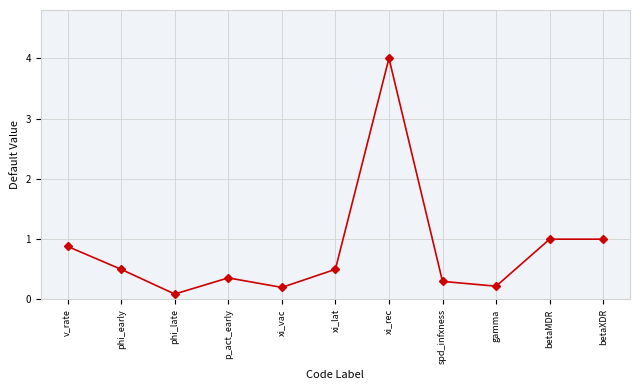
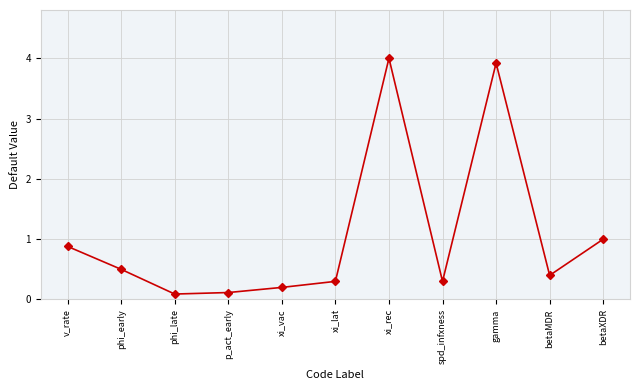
p_act_early: 0.4 -> 0.1
xi_lat: 0.5 -> 0.3
gamma: 0.2 -> 3.9
betaMDR: 1.0 -> 0.4
